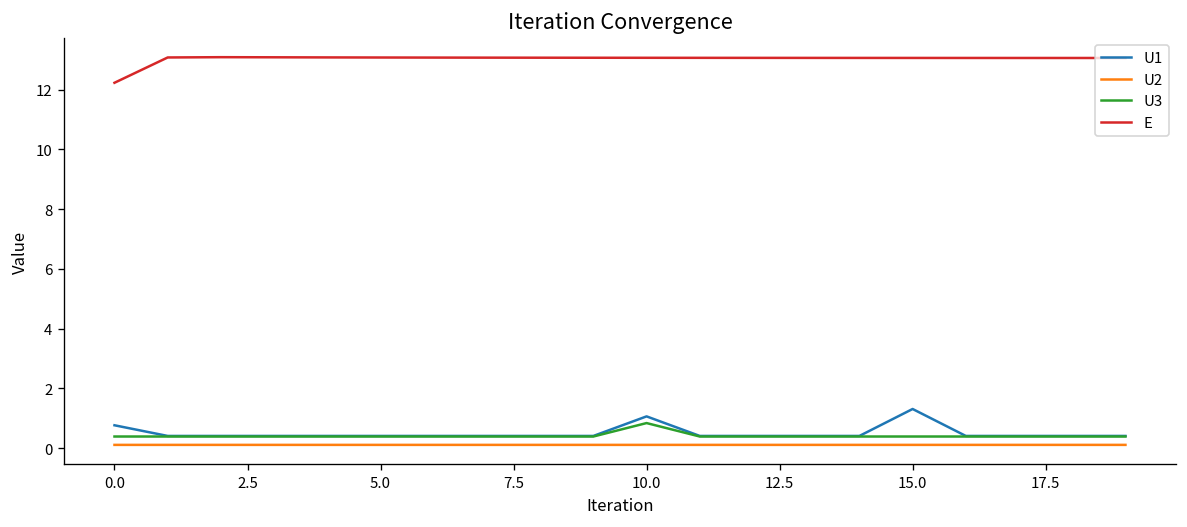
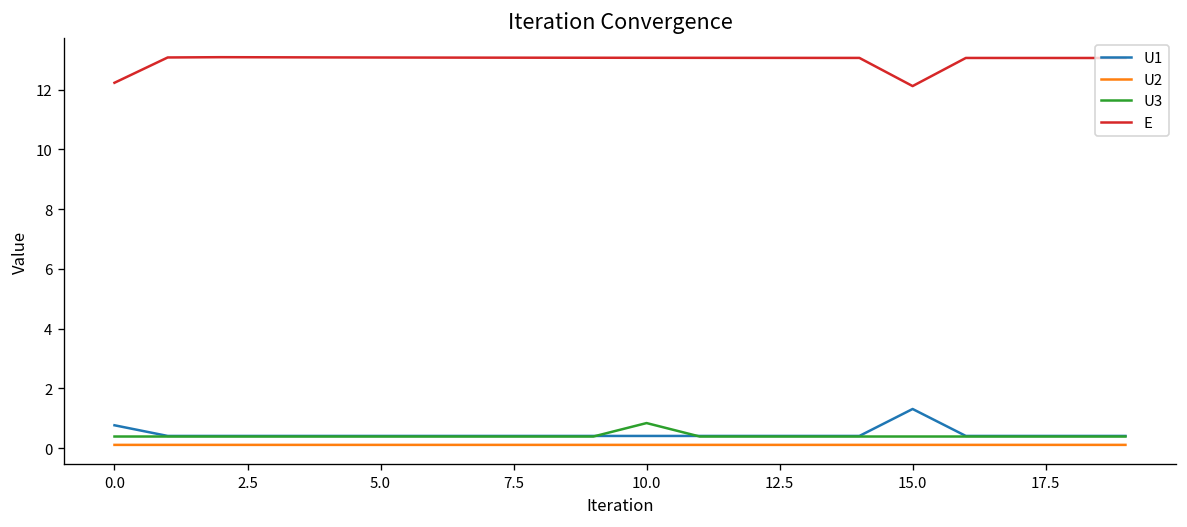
U1, 10.0: 1.1 -> 0.4
E, 15.0: 13.1 -> 12.1
